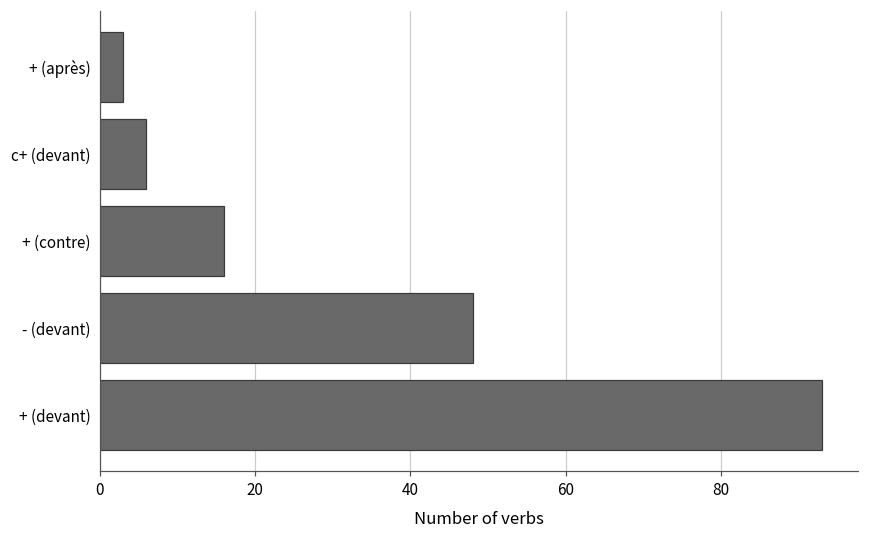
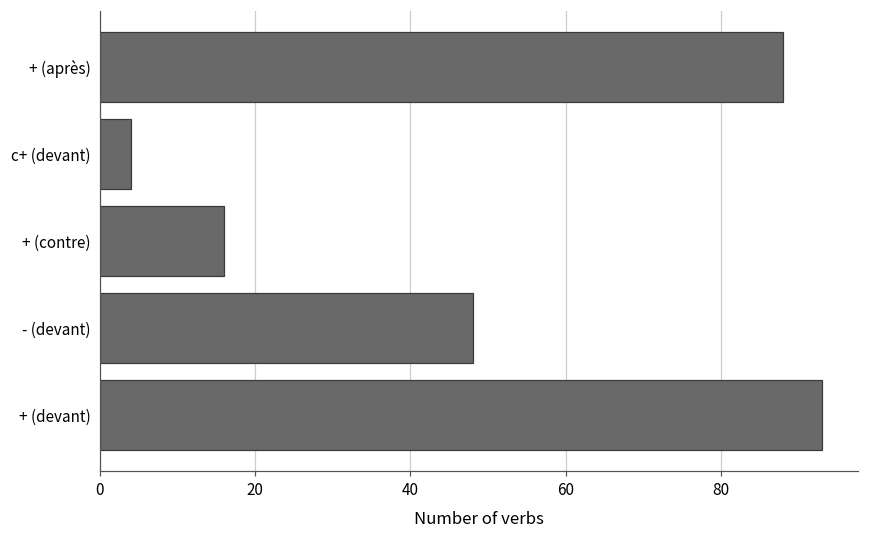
+ (après): 3 -> 88
c+ (devant): 6 -> 4
